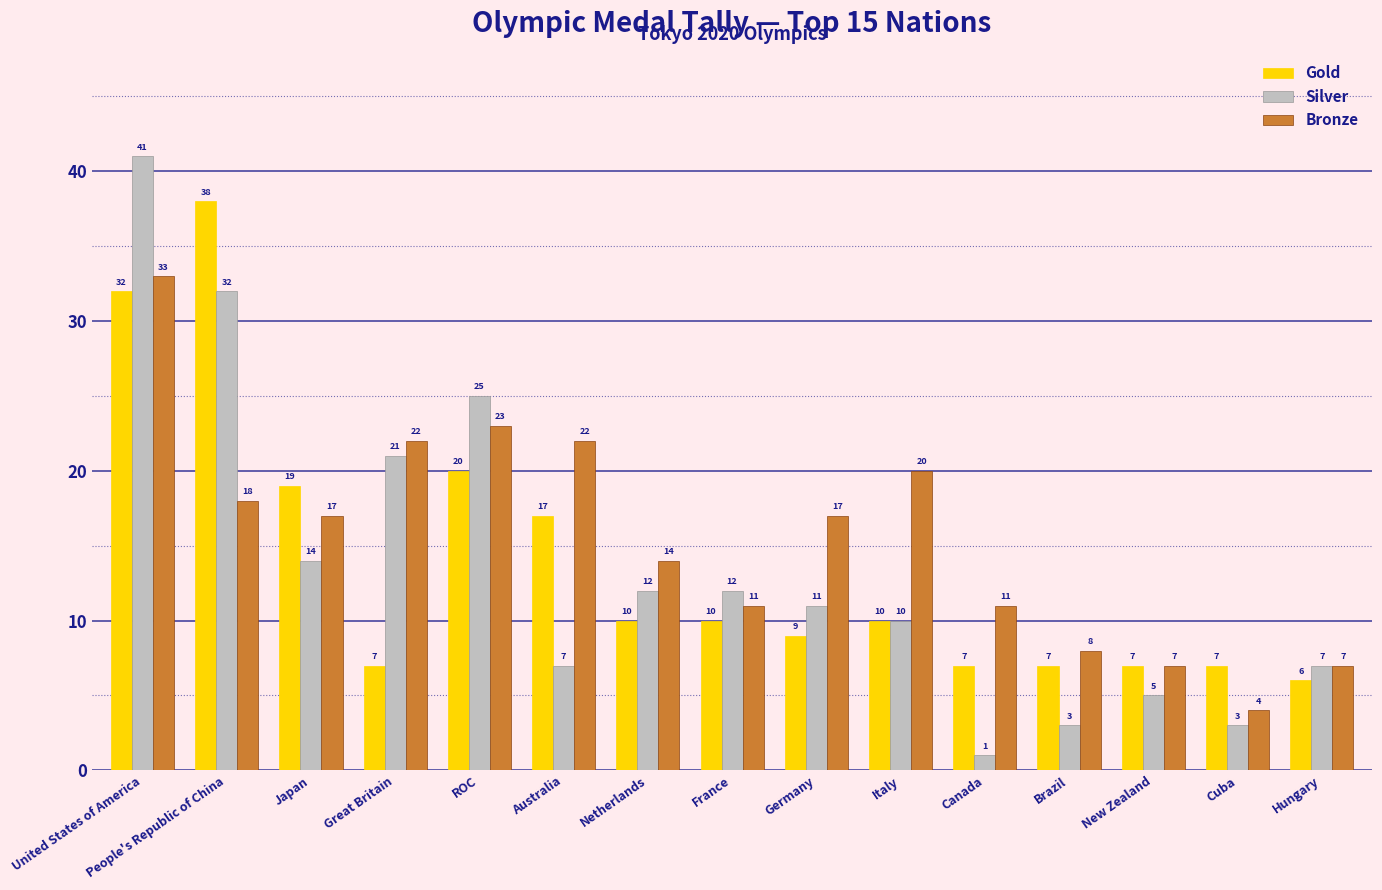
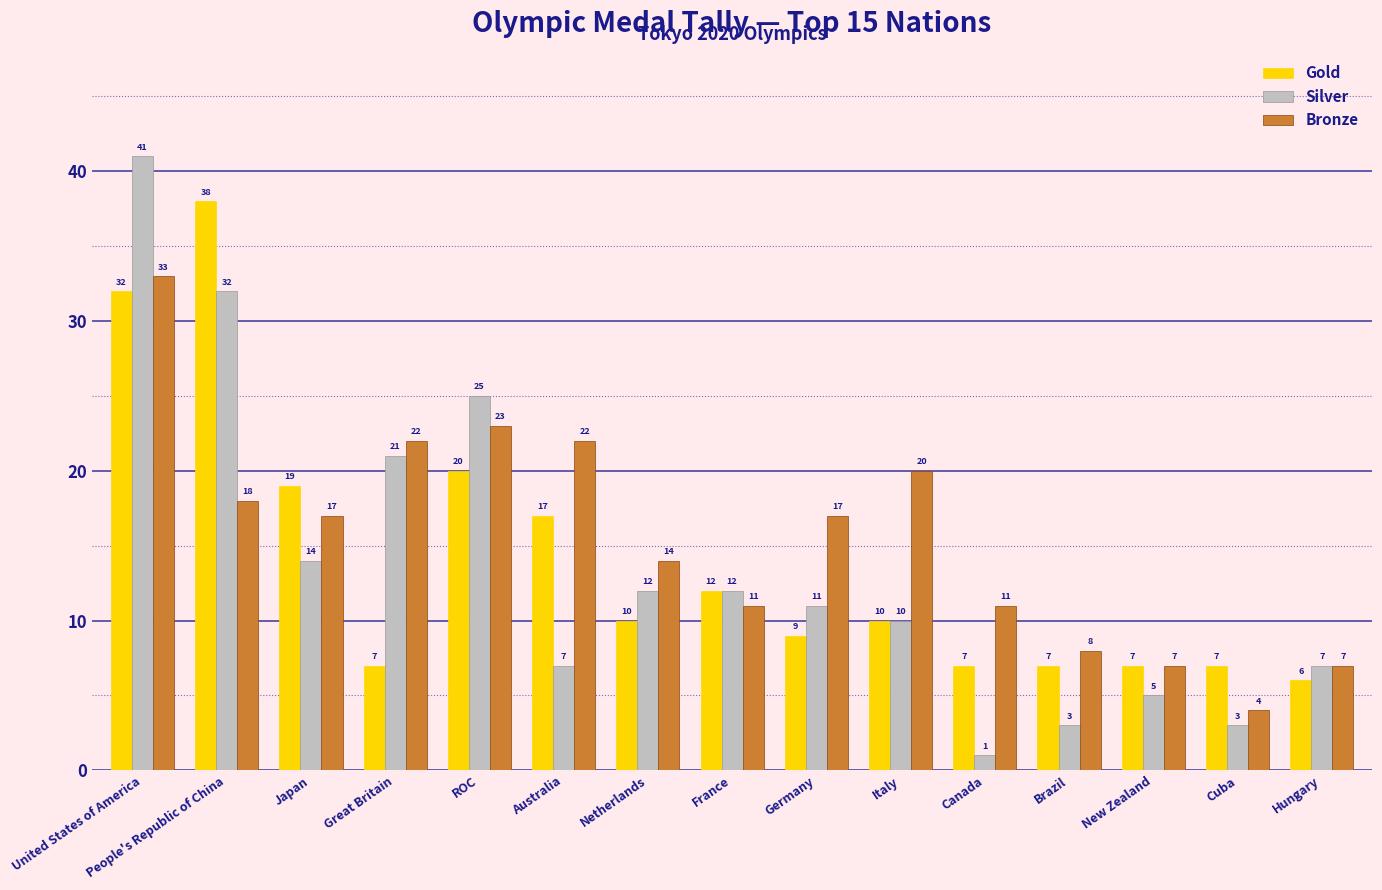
Gold, France: 10 -> 12
